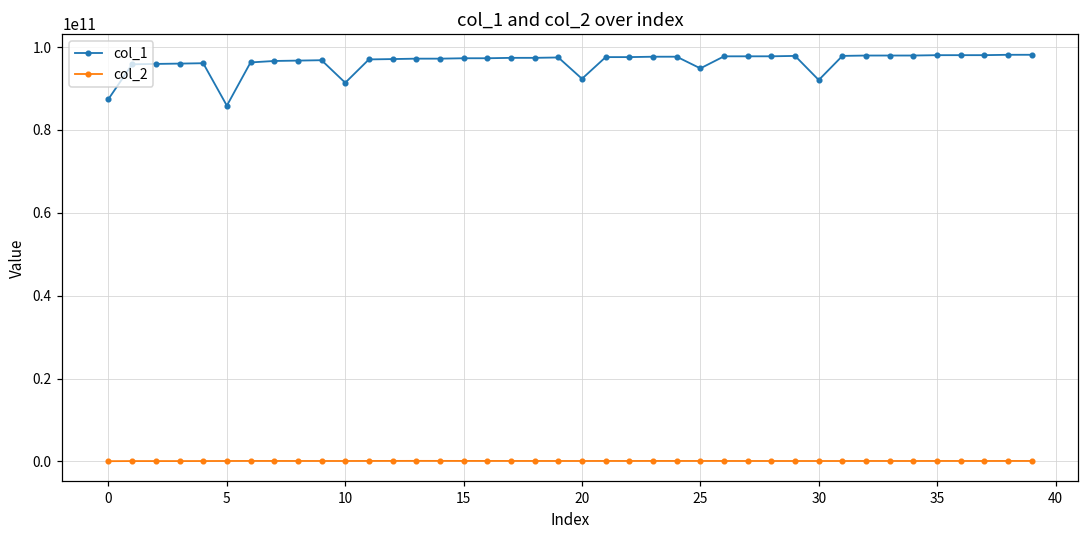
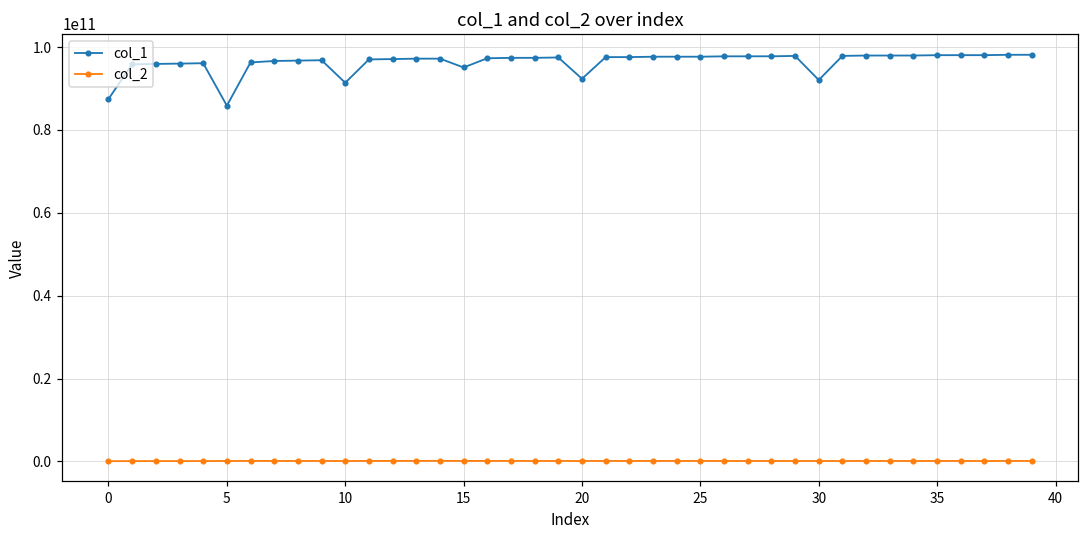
col_1, 15: 97000000000 -> 95000000000
col_1, 25: 95000000000 -> 98000000000
